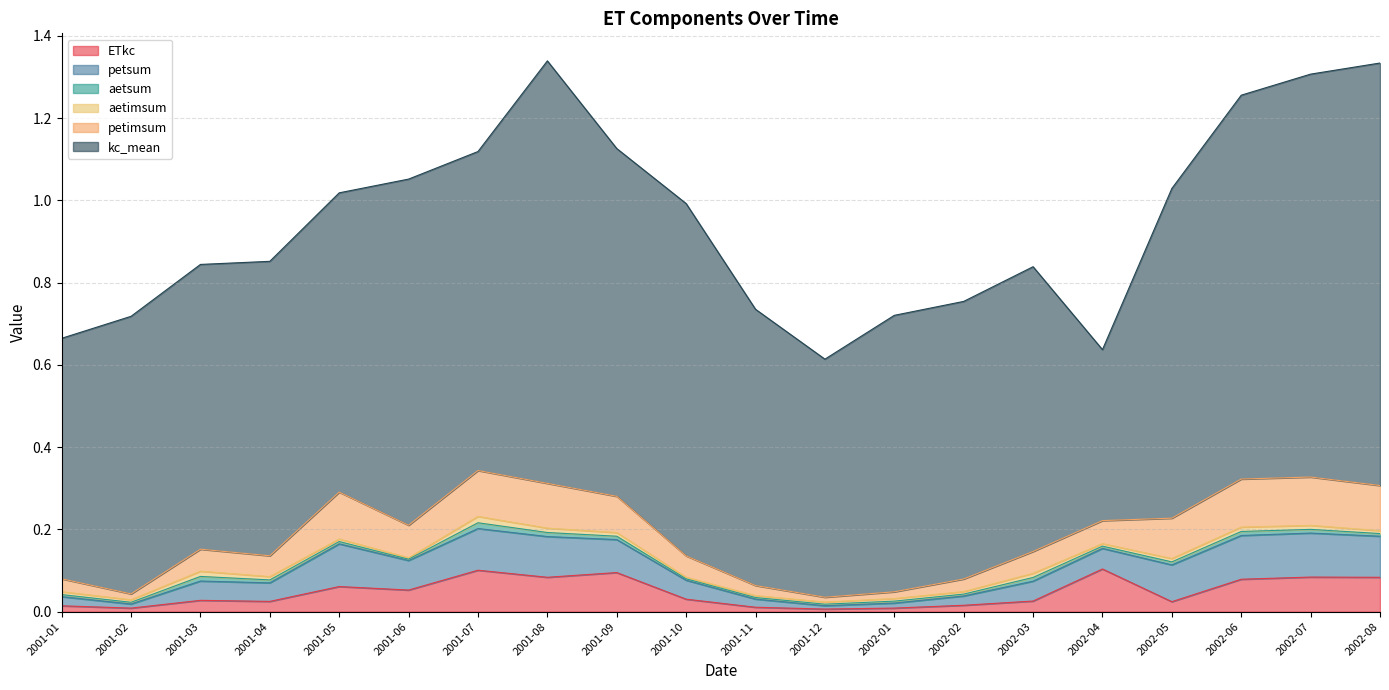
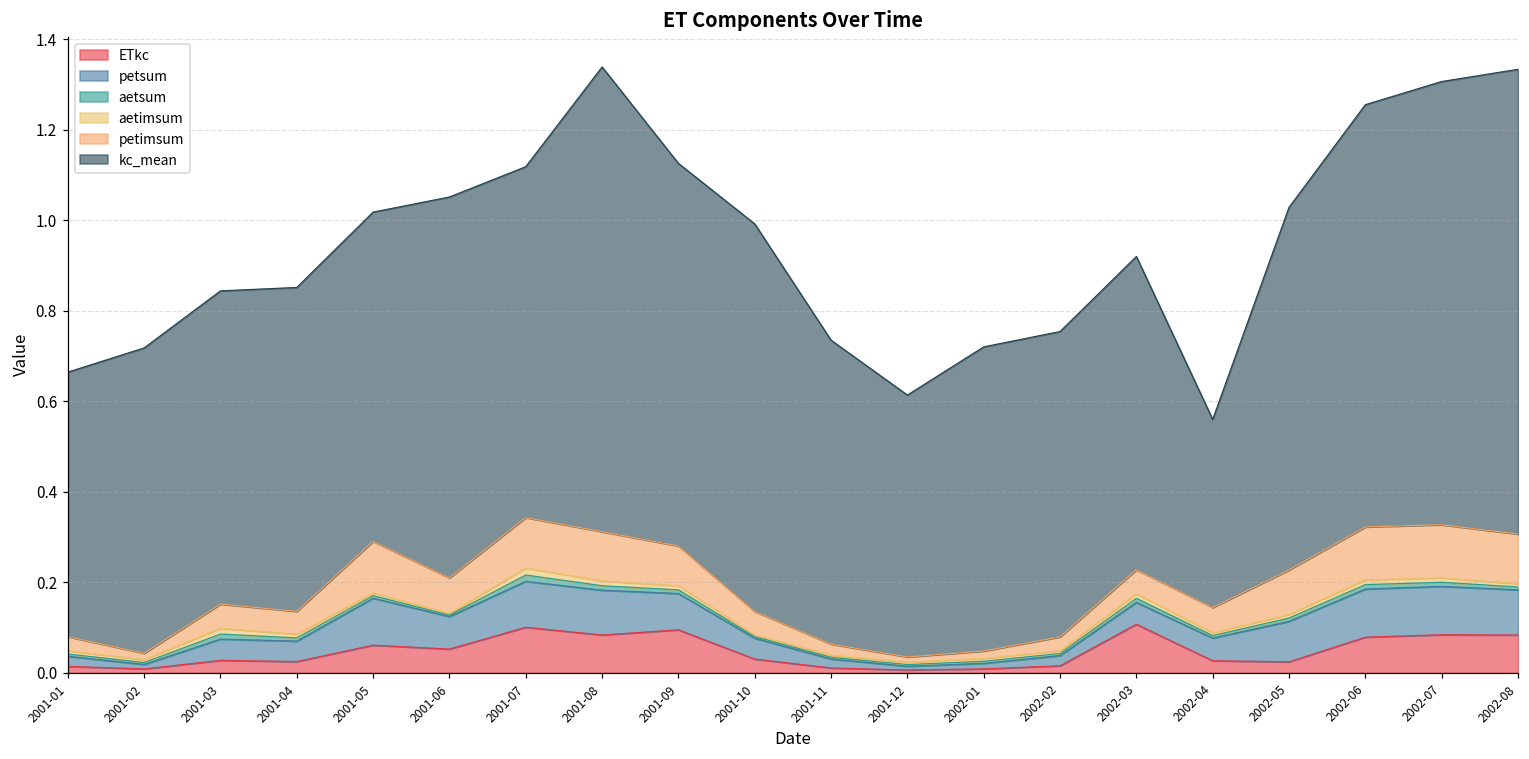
ETkc, 2002-03: 0.03 -> 0.11
ETkc, 2002-04: 0.10 -> 0.03
